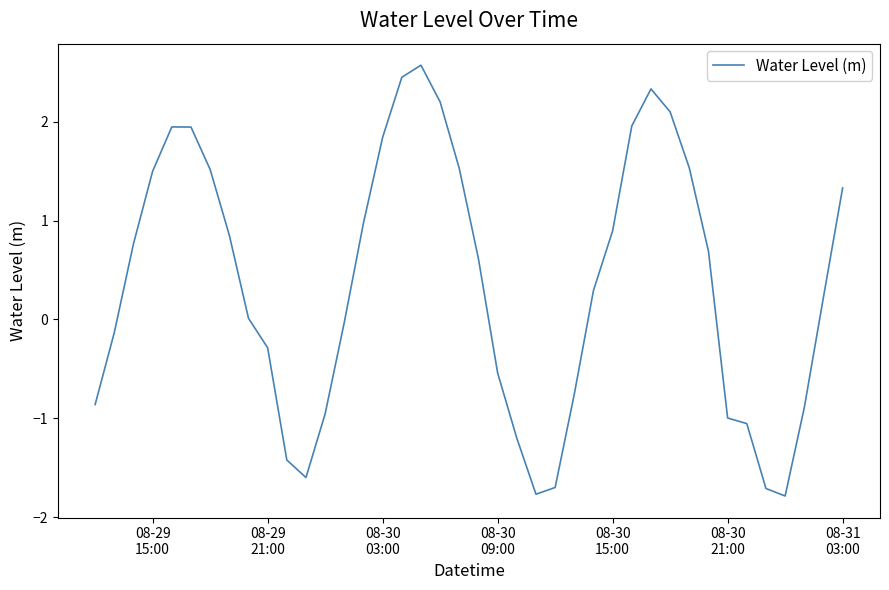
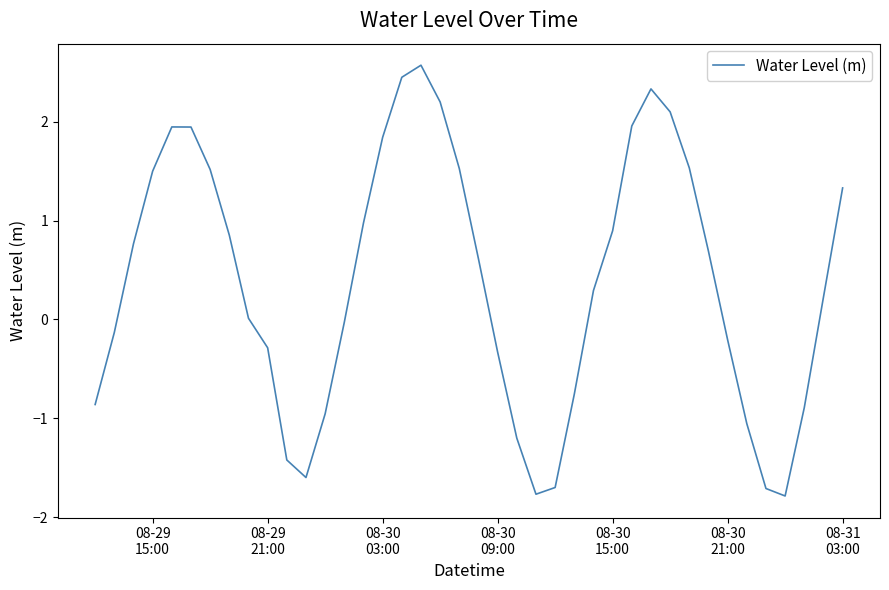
08-30 09:00: -0.5 -> -0.3
08-30 21:00: -1.0 -> -0.2
